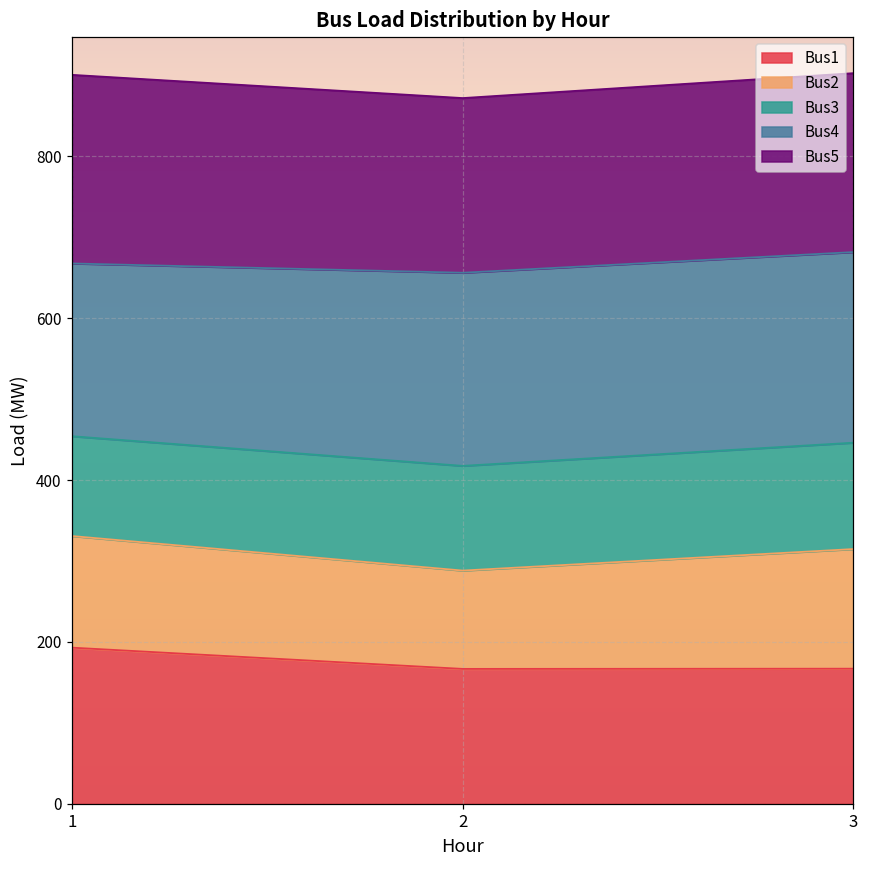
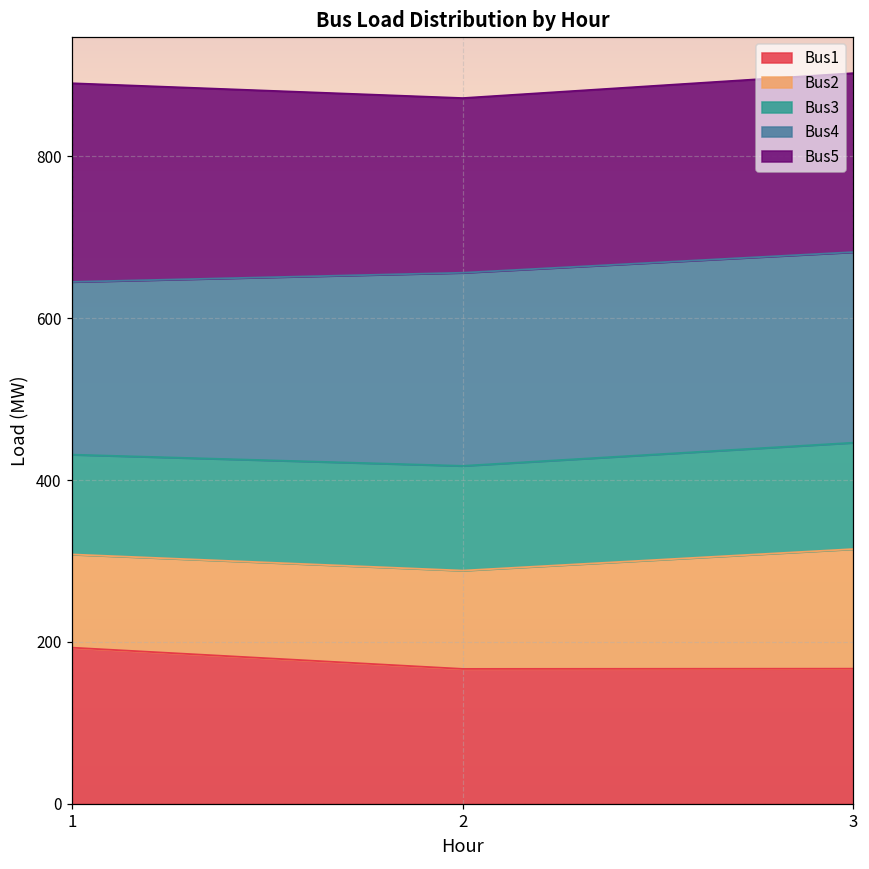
Bus2, 1: 140 -> 120
Bus5, 1: 230 -> 250
